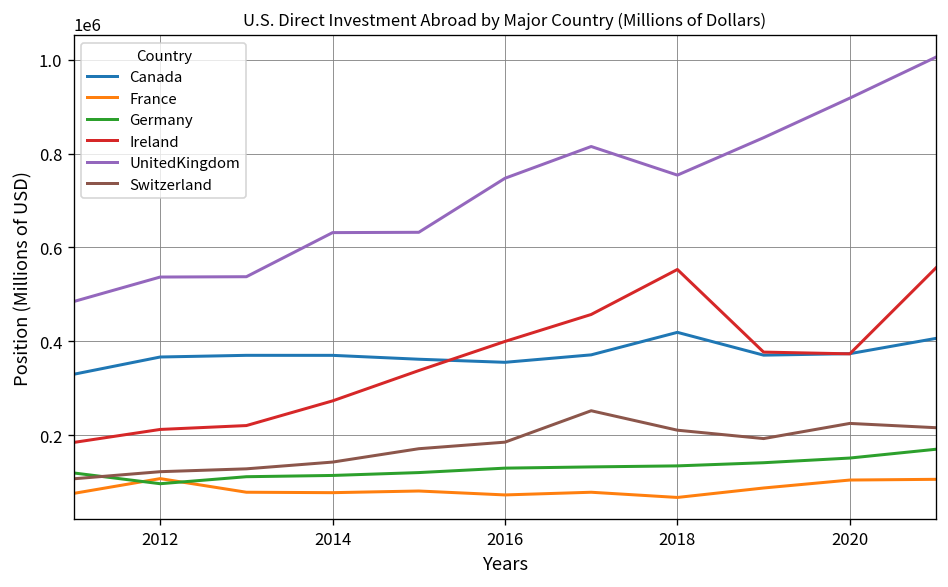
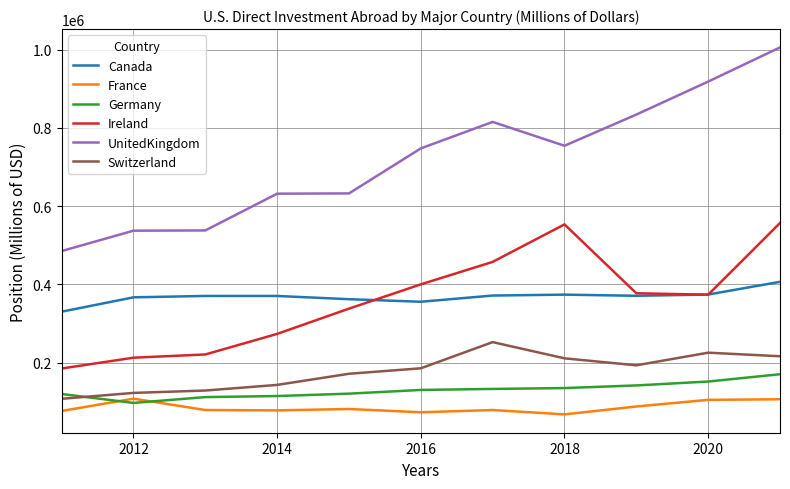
Canada, 2018: 420000 -> 370000
